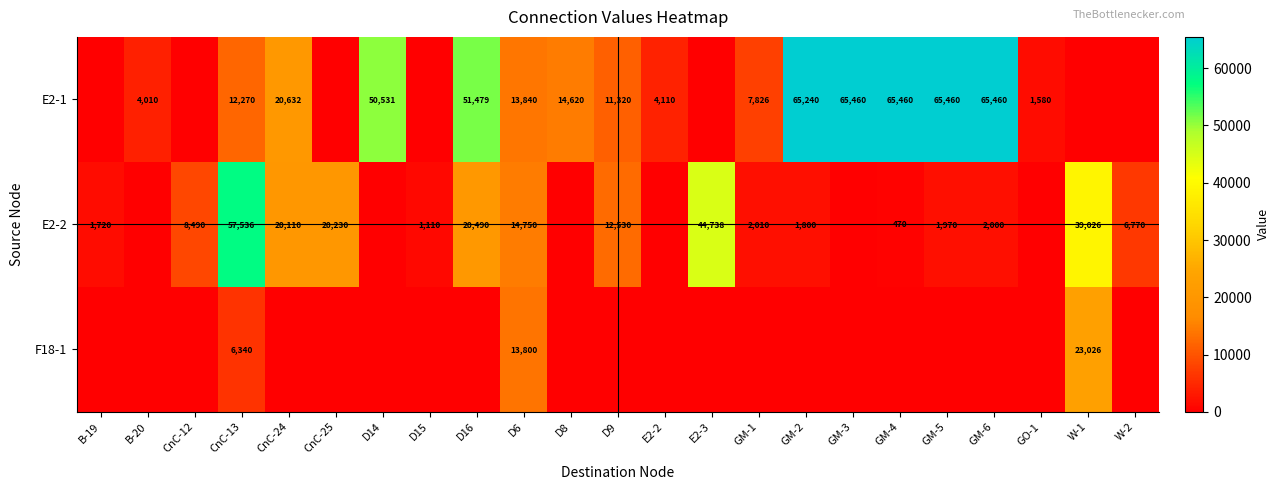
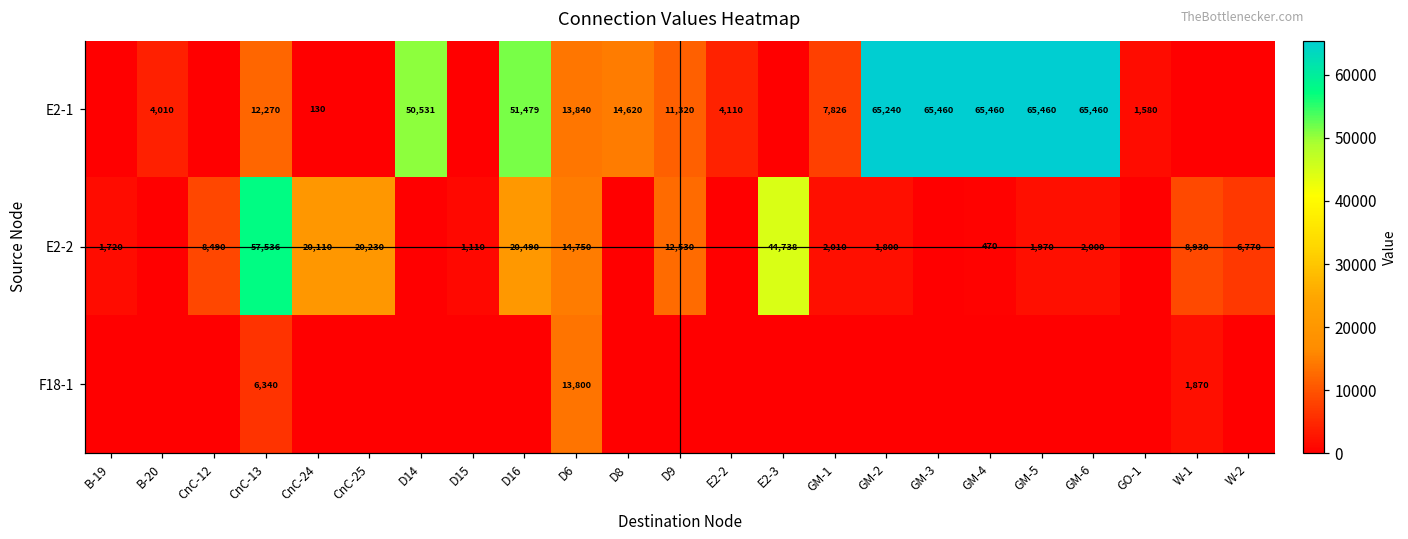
E2-1, CnC-24: 20,632 -> 130
E2-2, W-1: 39,026 -> 8,930
F18-1, W-1: 23,026 -> 1,870
